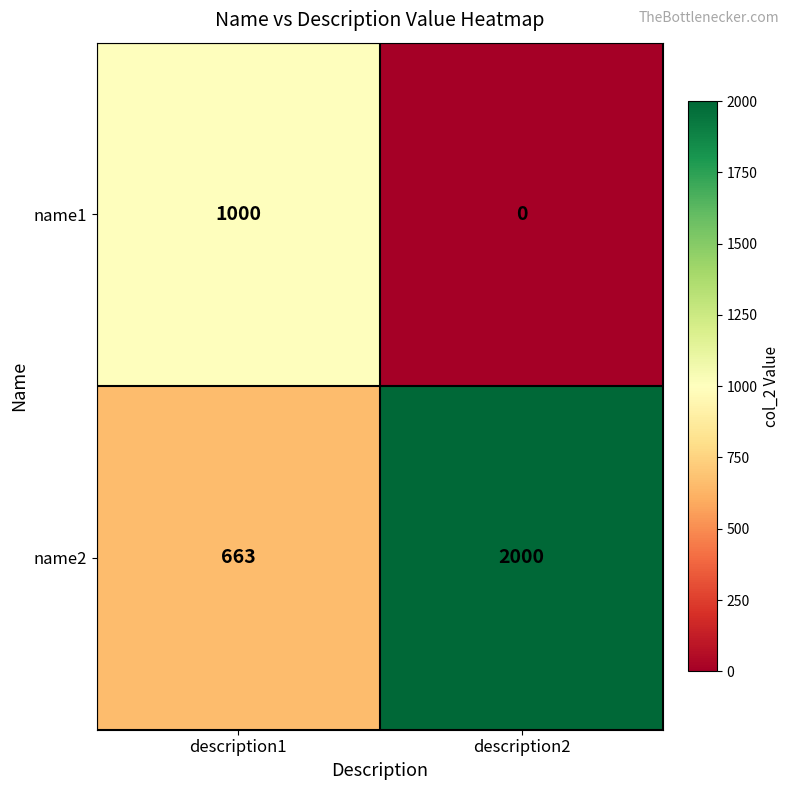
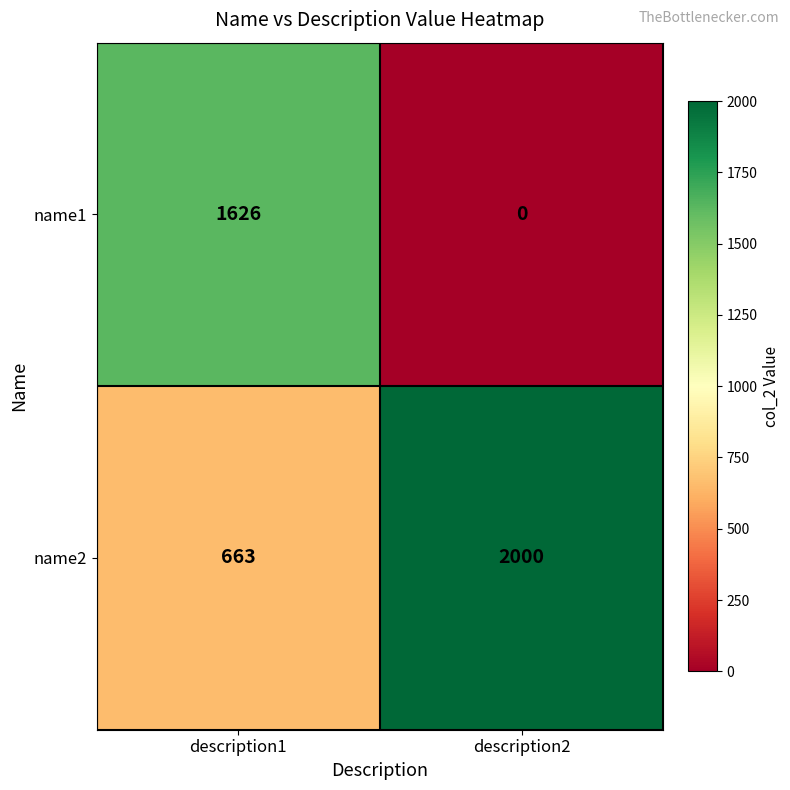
name1, description1: 1000 -> 1626
